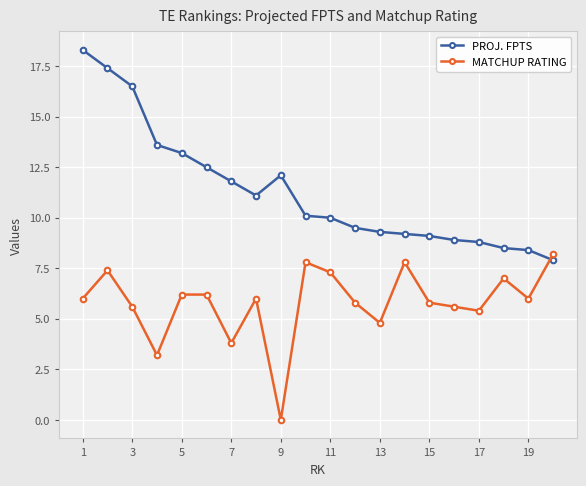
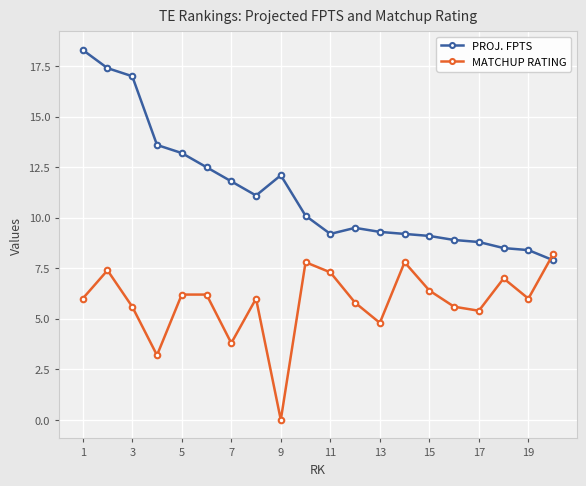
PROJ. FPTS, 3: 16.5 -> 17.0
PROJ. FPTS, 11: 10.0 -> 9.2
MATCHUP RATING, 15: 5.8 -> 6.4
